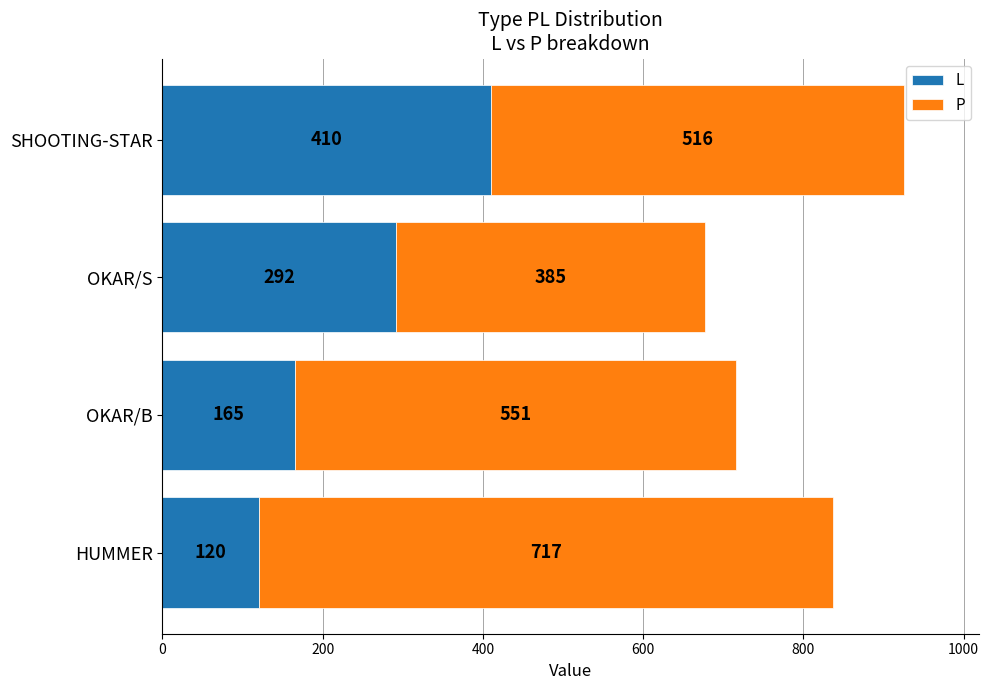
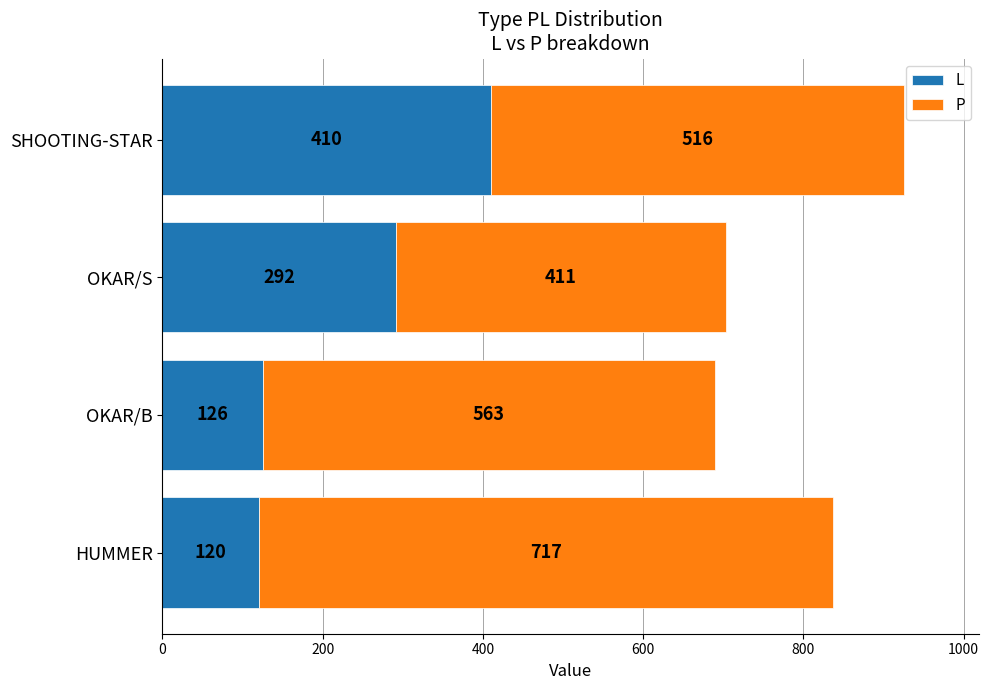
P, OKAR/S: 385 -> 411
L, OKAR/B: 165 -> 126
P, OKAR/B: 551 -> 563
